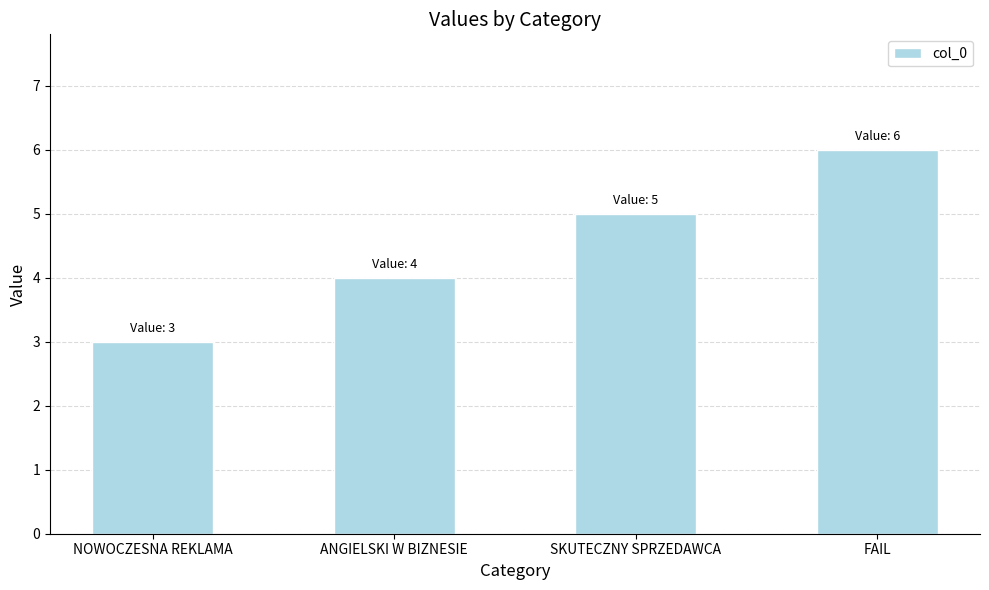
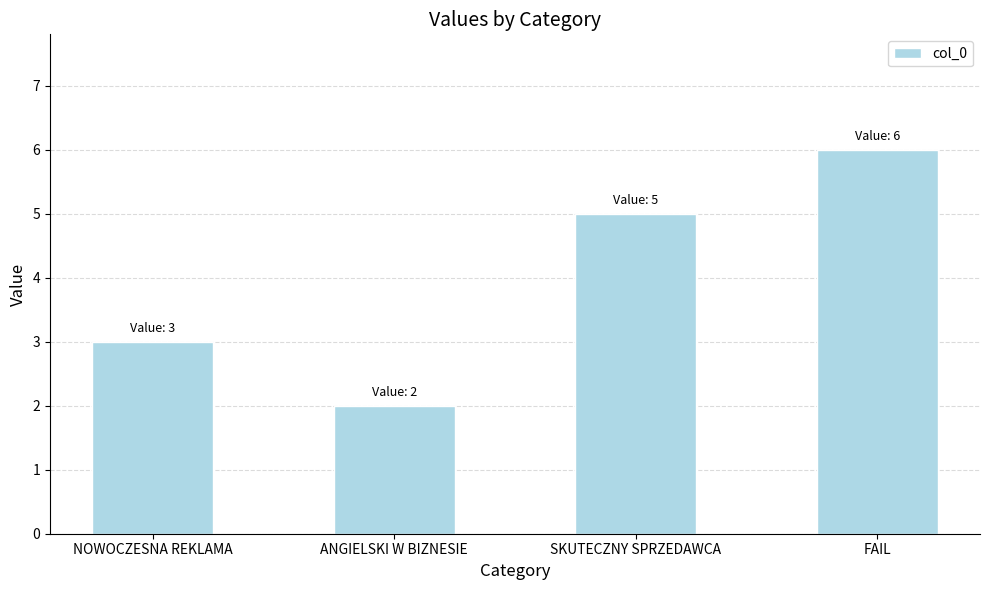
ANGIELSKI W BIZNESIE: 4 -> 2
